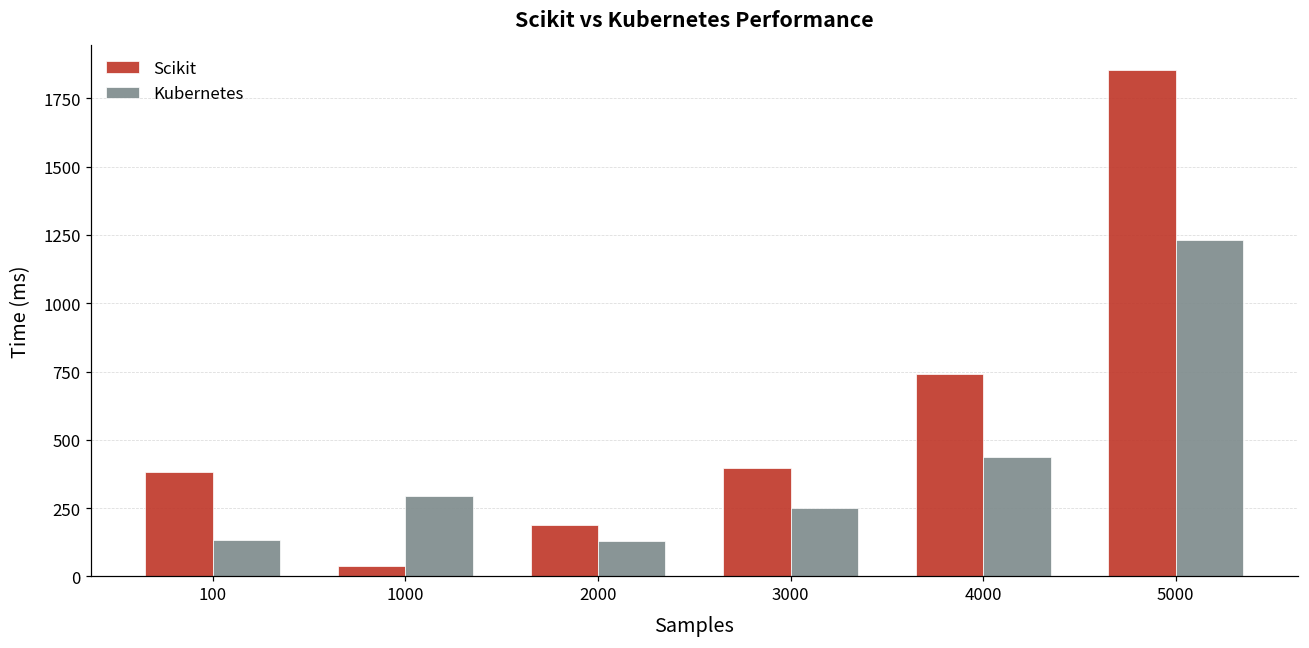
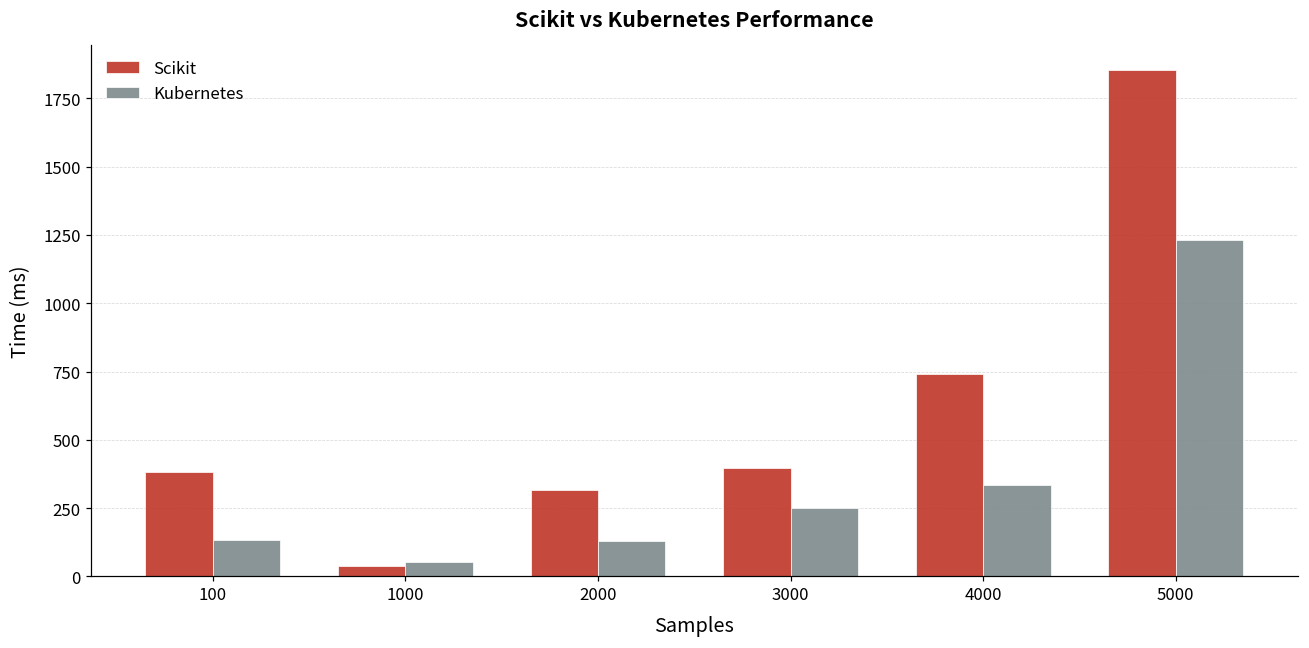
Kubernetes, 1000: 290 -> 50
Scikit, 2000: 190 -> 310
Kubernetes, 4000: 440 -> 340
